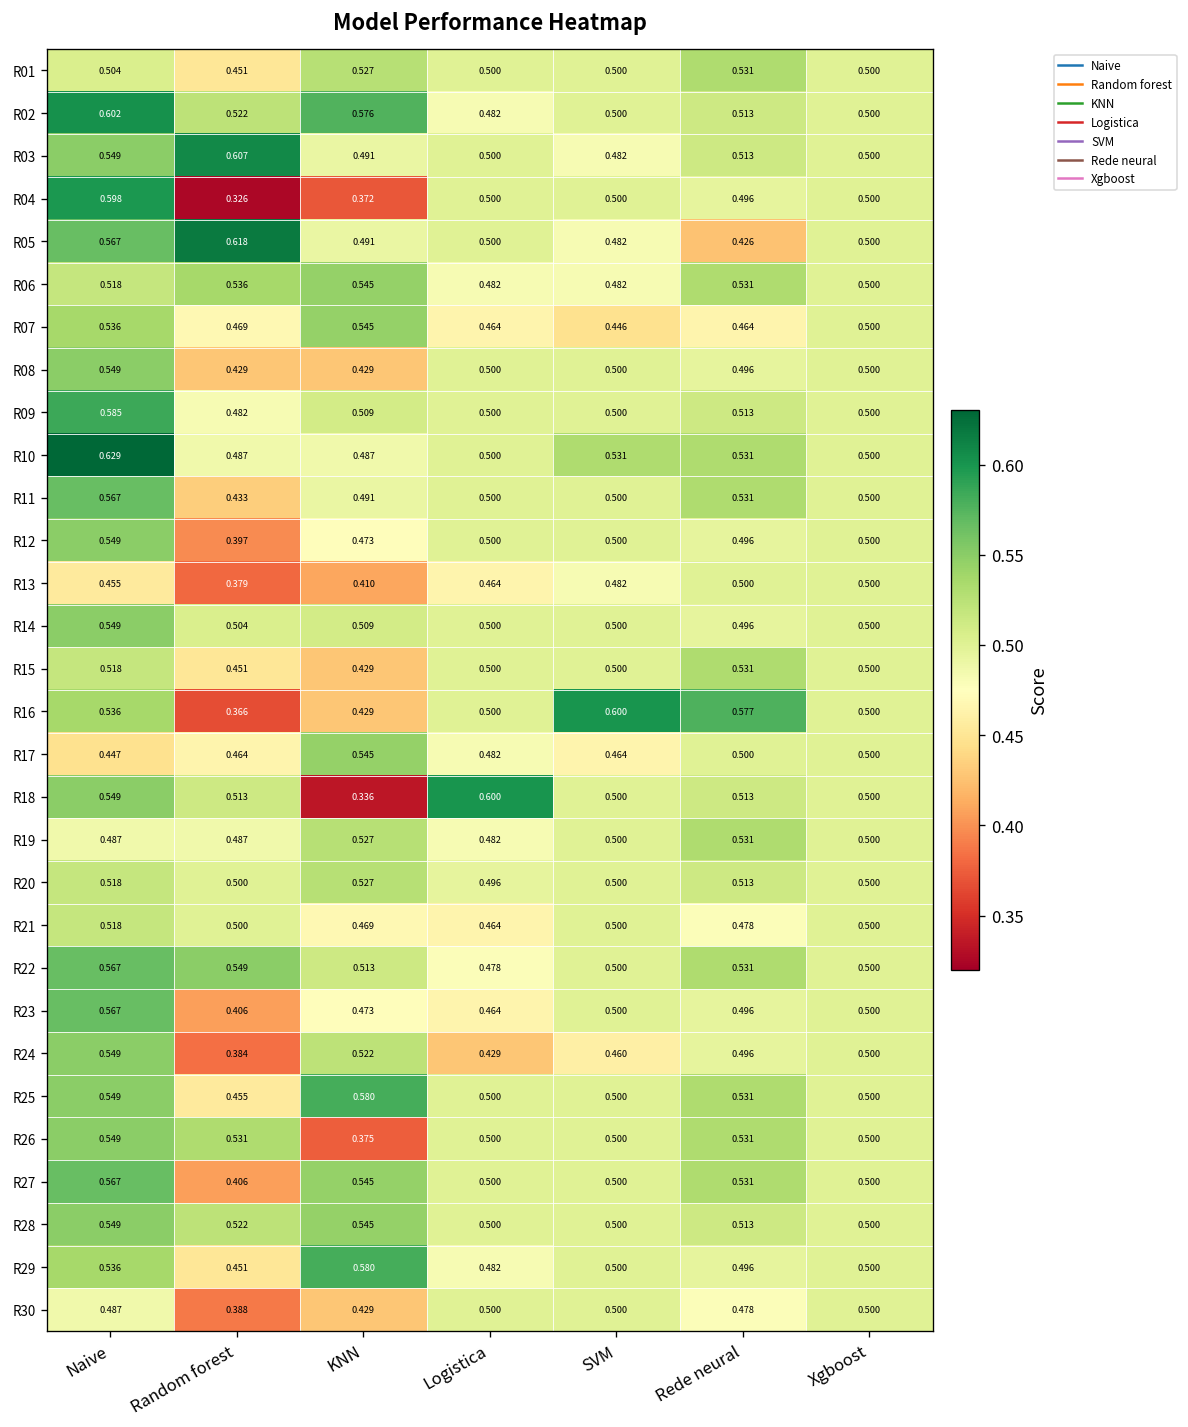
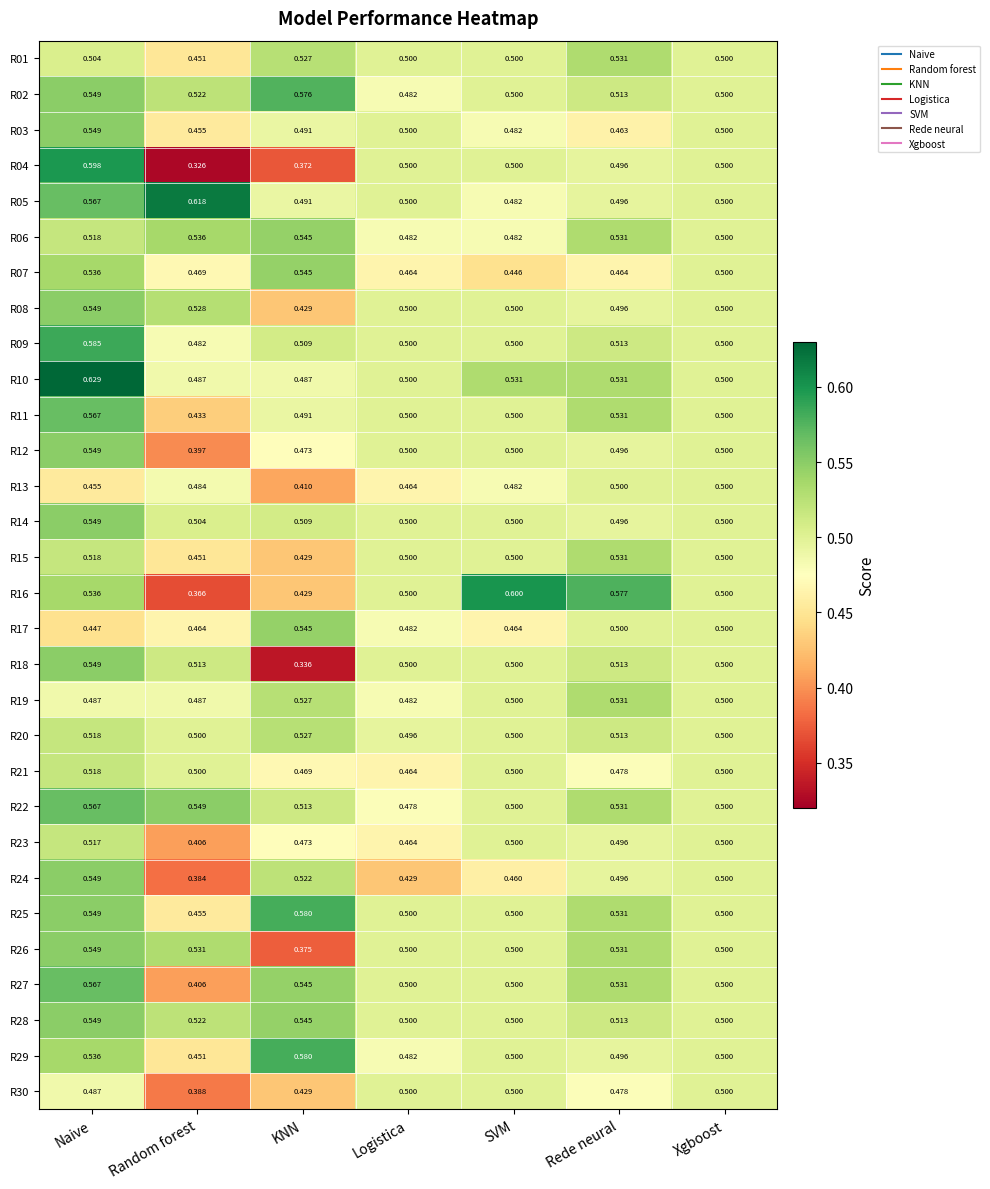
R02, Naive: 0.602 -> 0.549
R03, Random forest: 0.607 -> 0.455
R03, Rede neural: 0.513 -> 0.463
R05, Rede neural: 0.426 -> 0.496
R08, Random forest: 0.429 -> 0.528
R13, Random forest: 0.379 -> 0.484
R18, Logistica: 0.600 -> 0.500
R23, Naive: 0.567 -> 0.517
